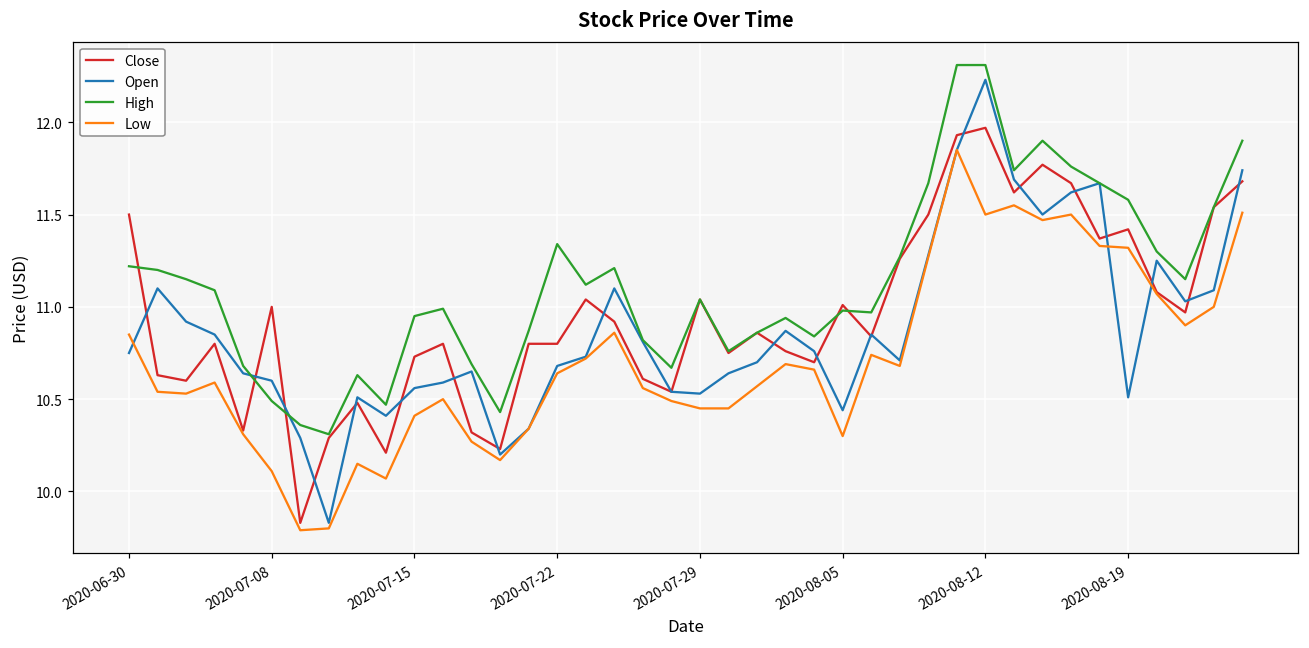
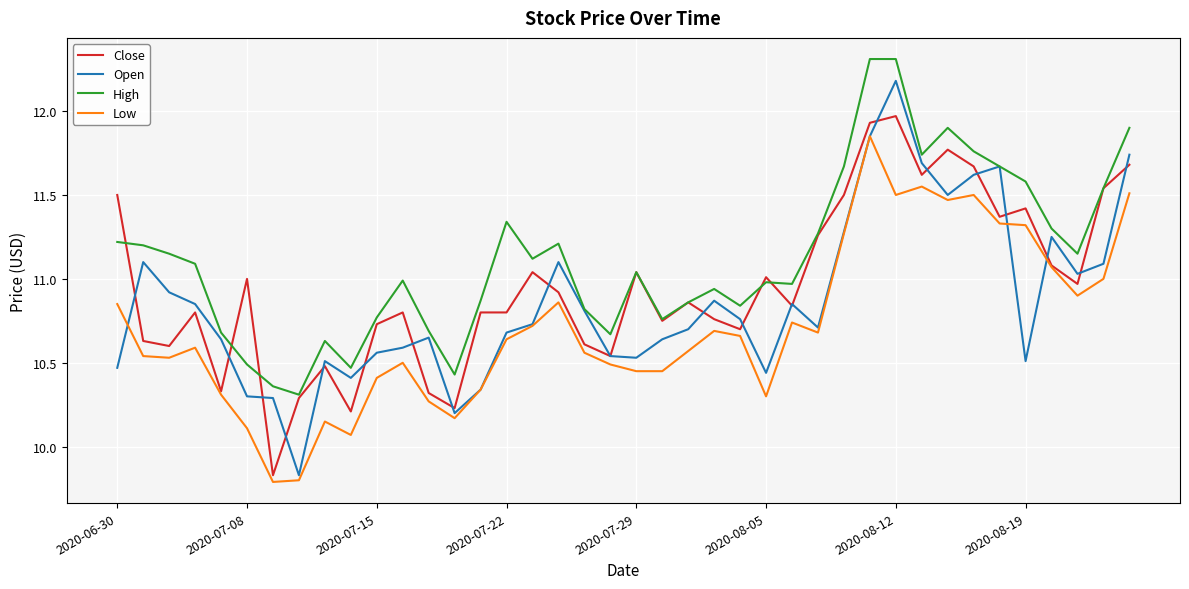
Open, 2020-06-30: 10.75 -> 10.47
Open, 2020-07-08: 10.6 -> 10.3
High, 2020-07-15: 10.95 -> 10.77
Open, 2020-08-12: 12.23 -> 12.18
